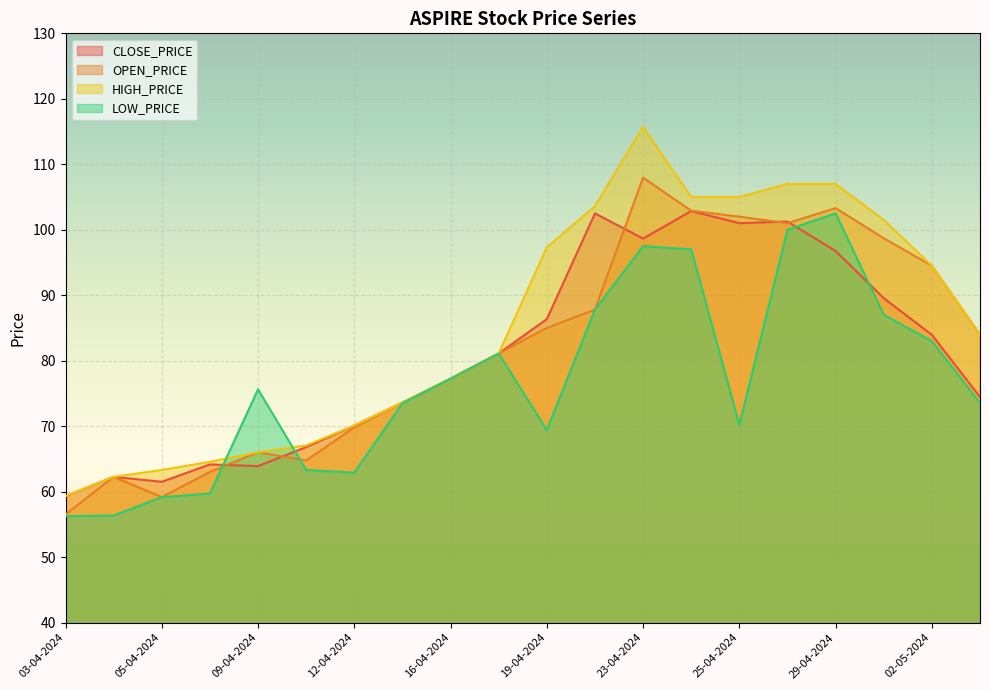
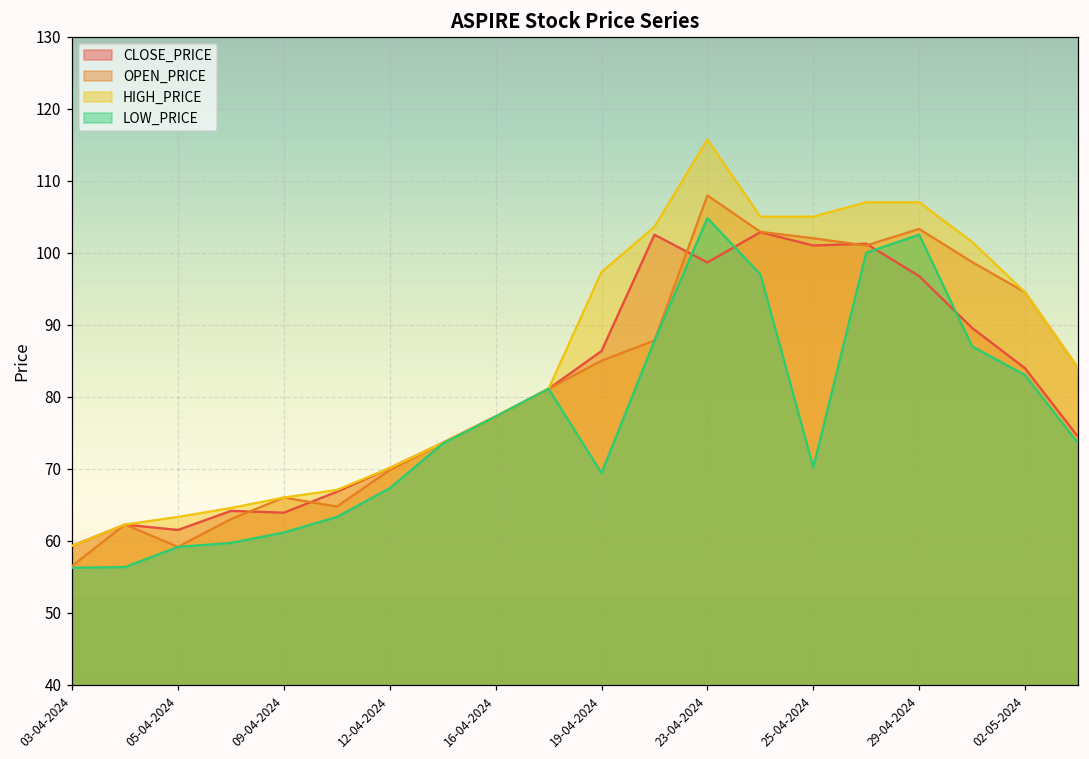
LOW_PRICE, 09-04-2024: 76 -> 61
LOW_PRICE, 12-04-2024: 63 -> 67
LOW_PRICE, 23-04-2024: 98 -> 105
